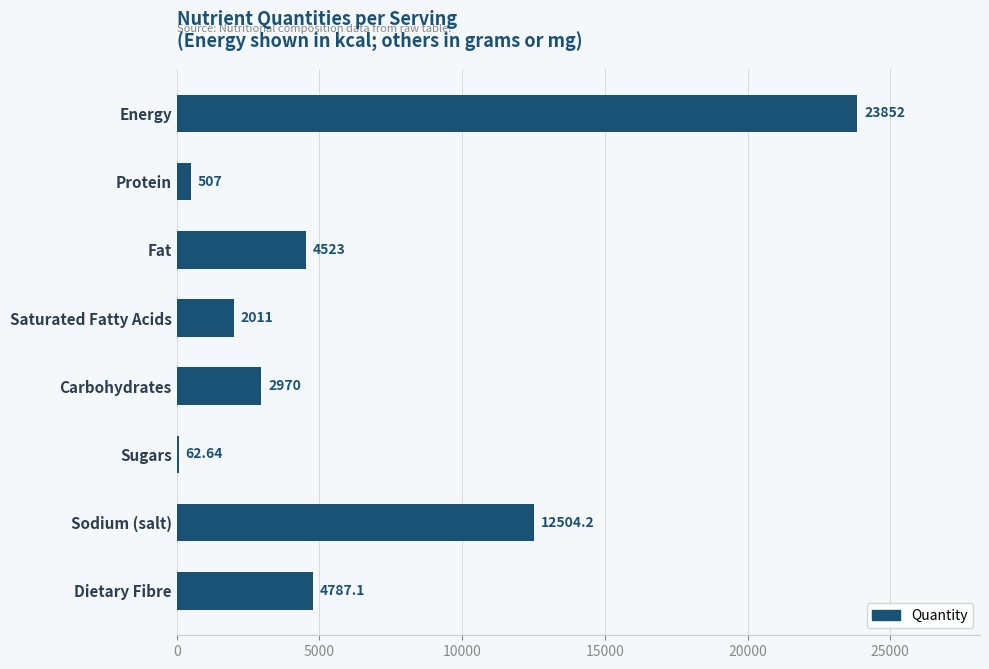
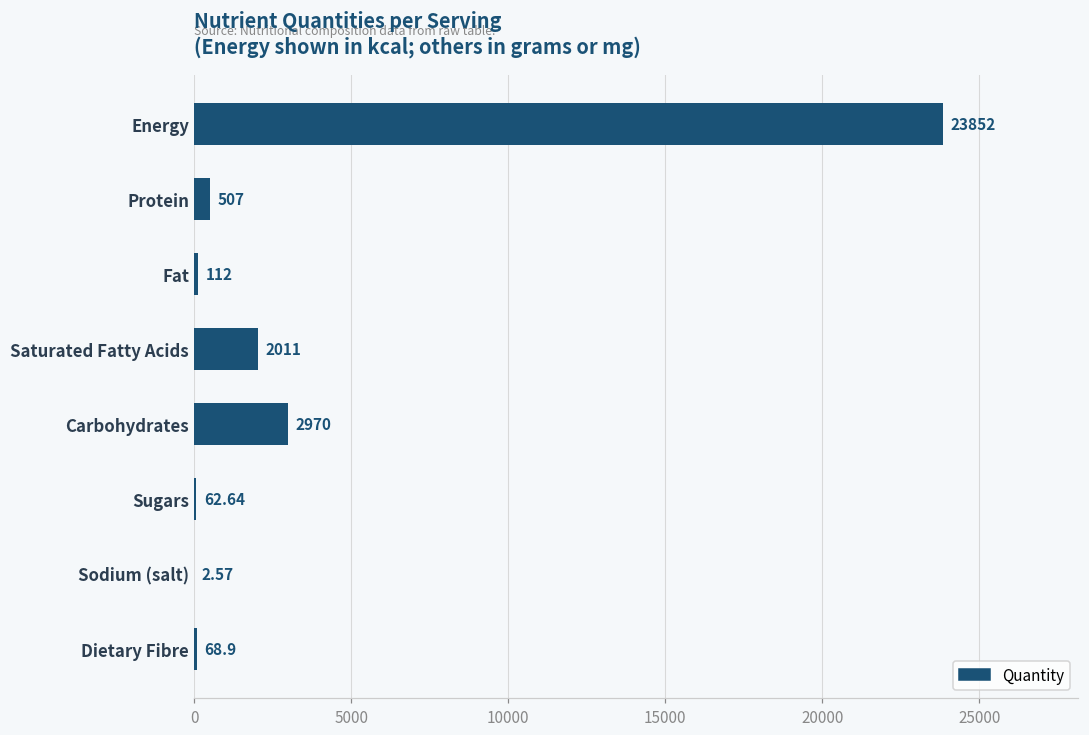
Fat: 4523 -> 112
Sodium (salt): 12504.2 -> 2.57
Dietary Fibre: 4787.1 -> 68.9
